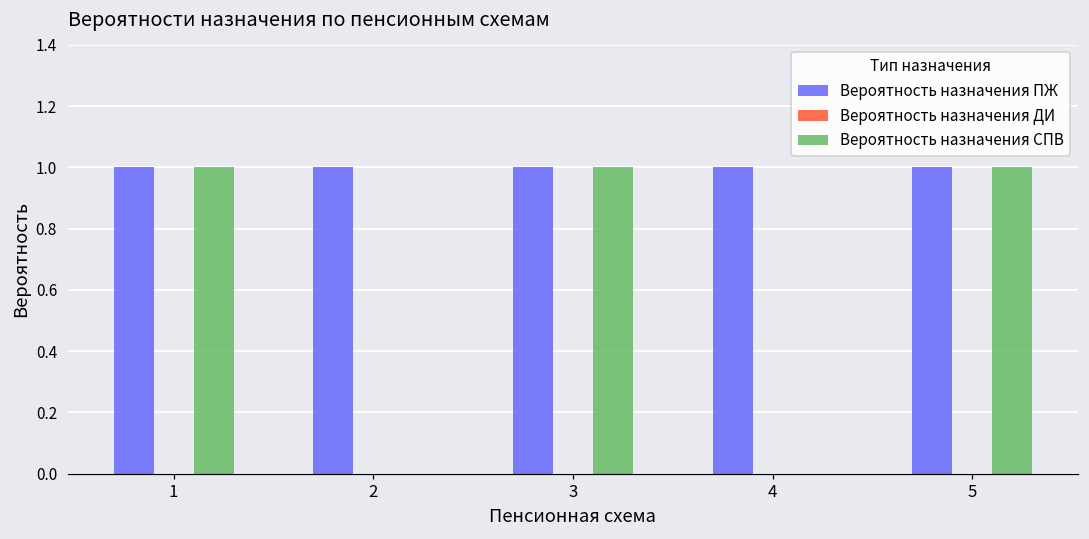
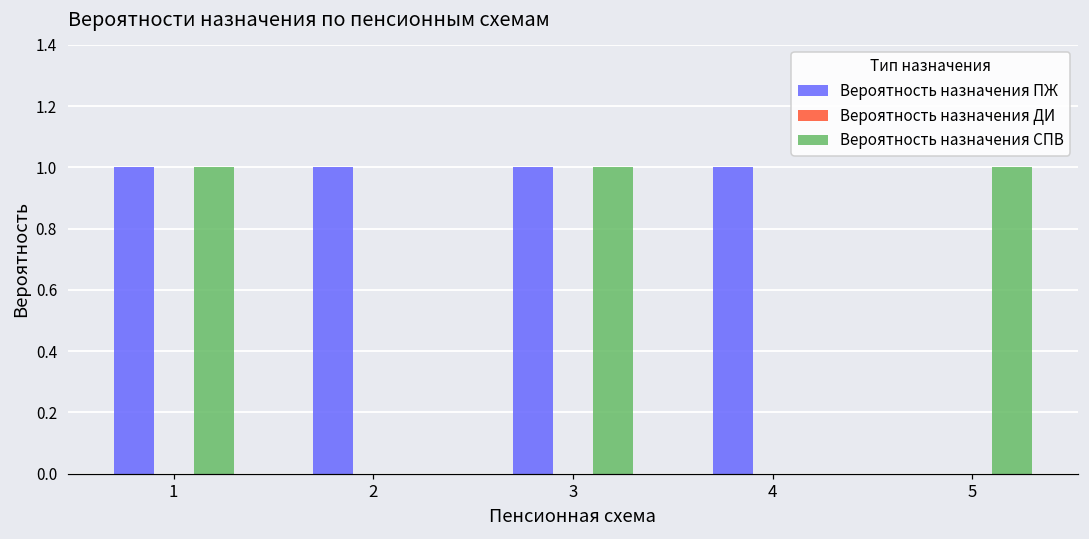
Вероятность назначения ПЖ, 5: 1 -> 0
